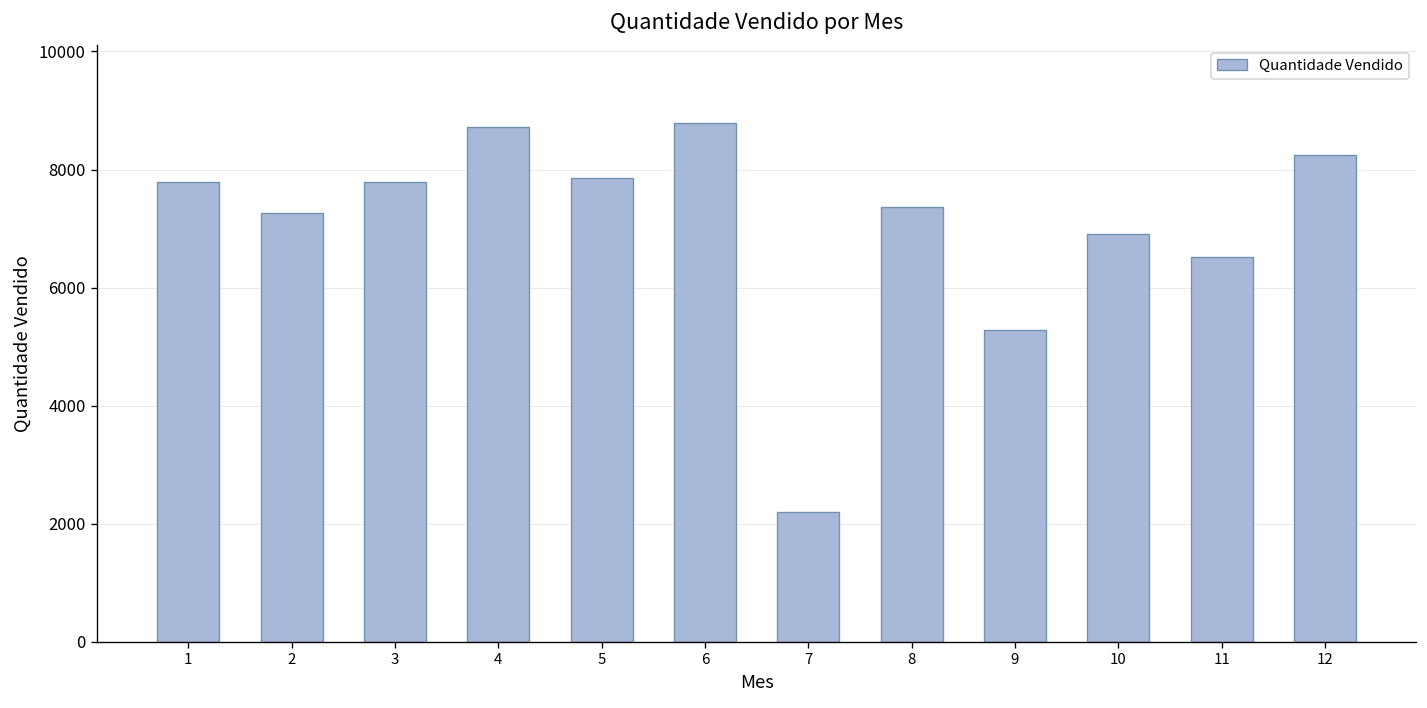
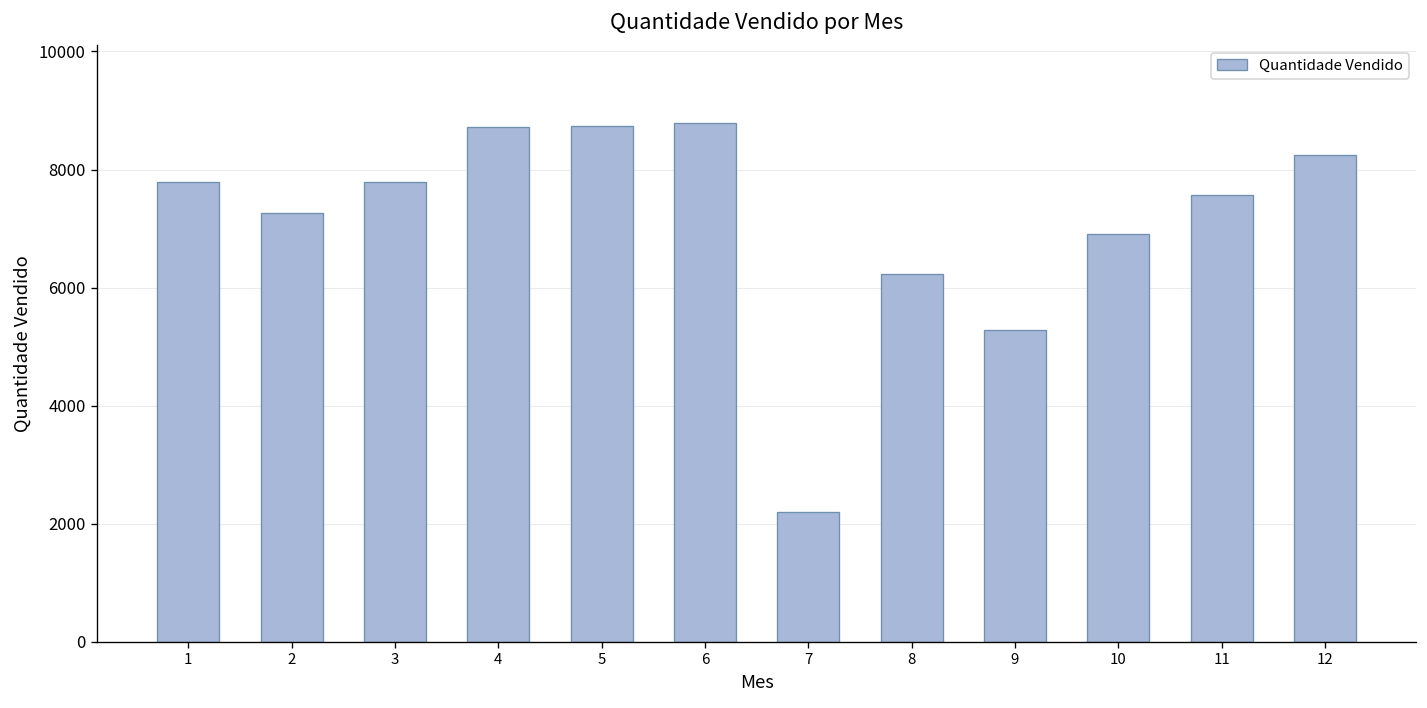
5: 7900 -> 8700
8: 7400 -> 6200
11: 6500 -> 7600
